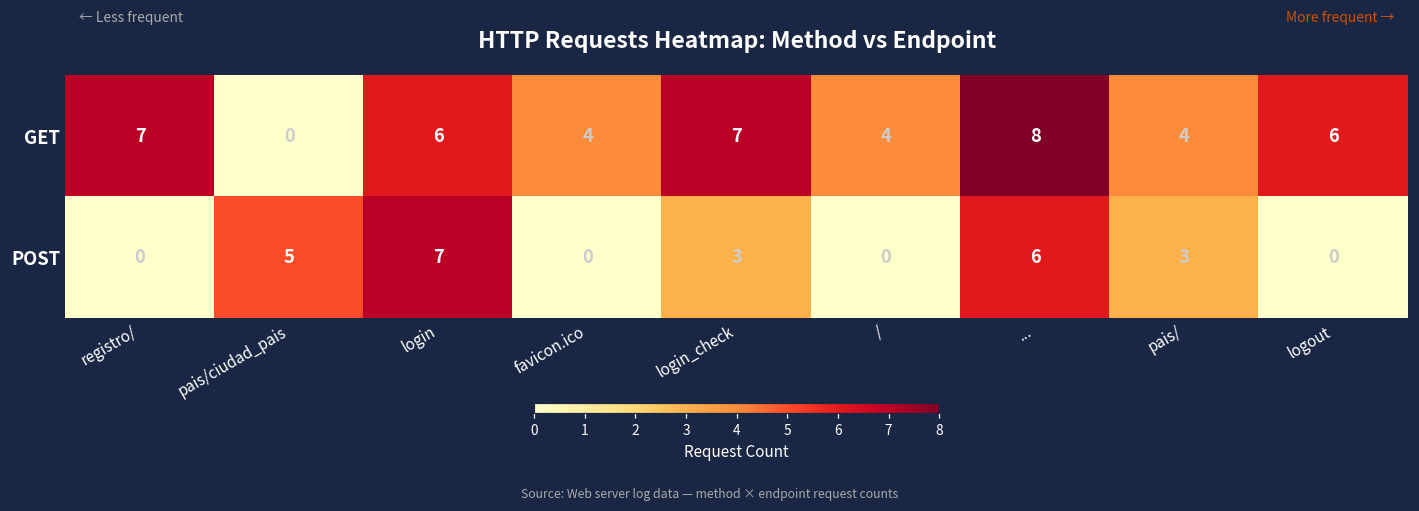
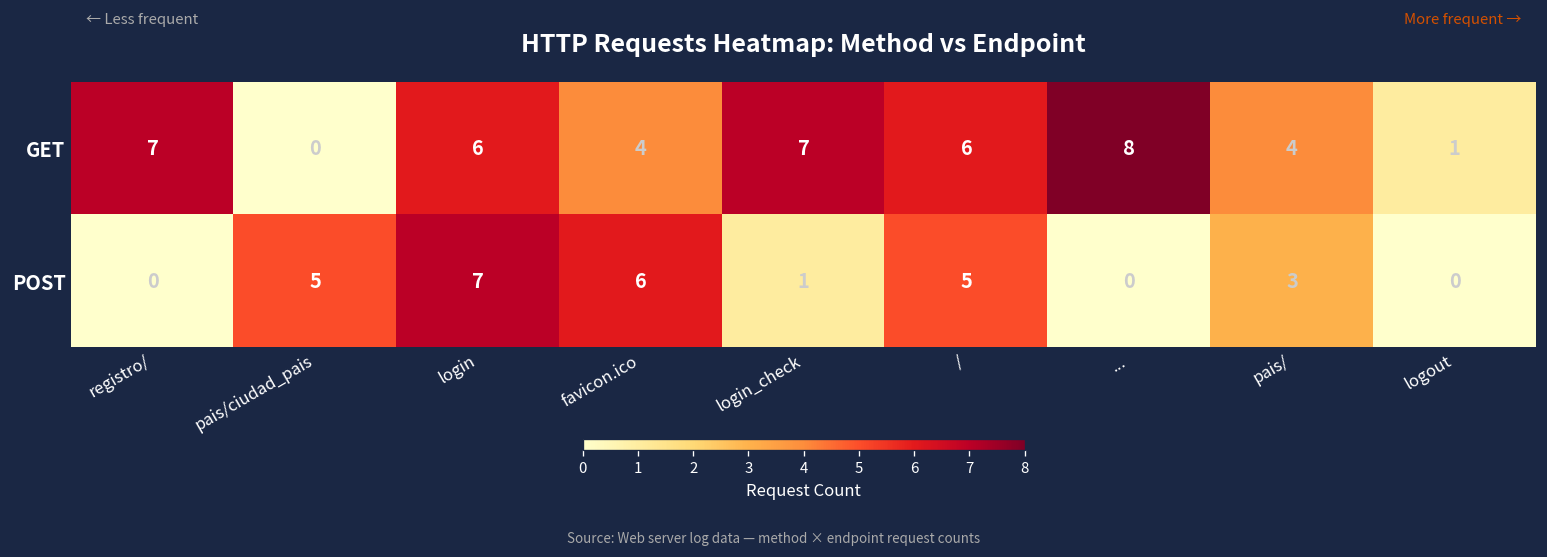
GET, /: 4 -> 6
GET, logout: 6 -> 1
POST, favicon.ico: 0 -> 6
POST, login_check: 3 -> 1
POST, /: 0 -> 5
POST, ...: 6 -> 0
